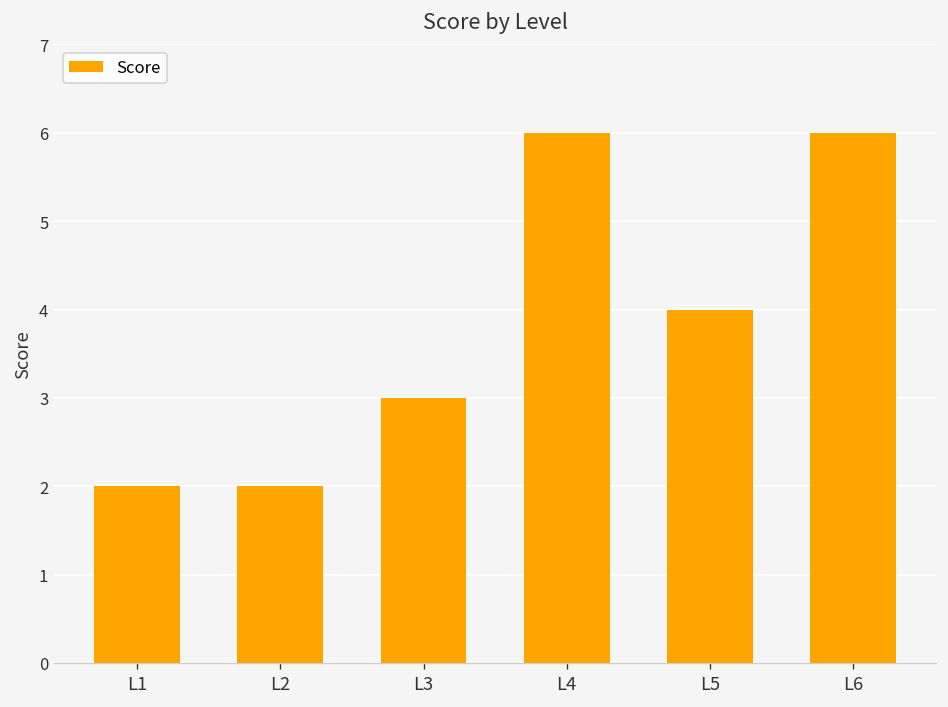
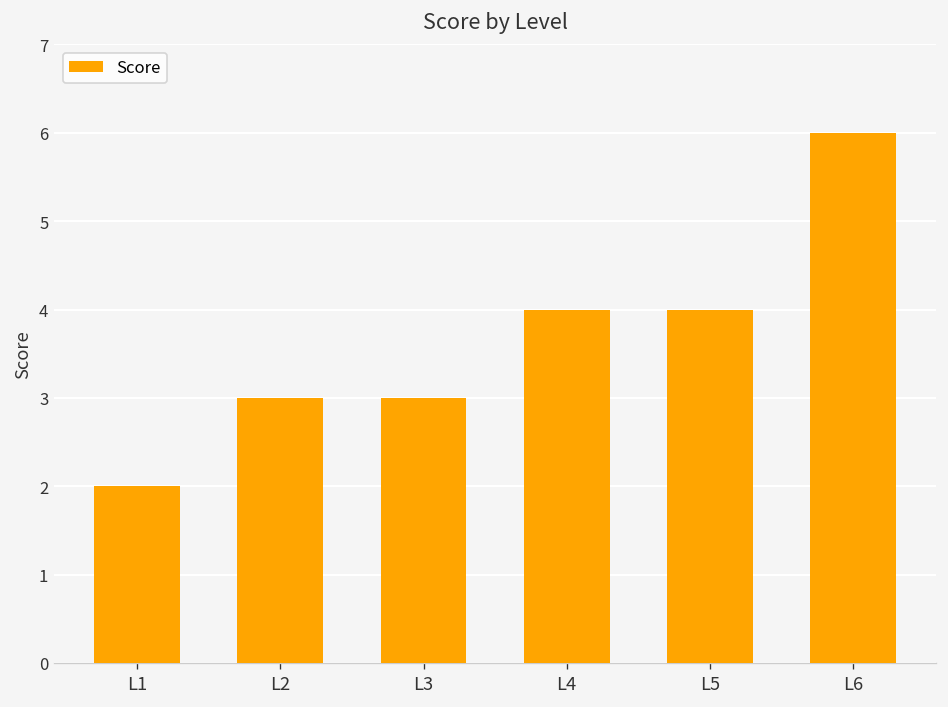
L2: 2 -> 3
L4: 6 -> 4
